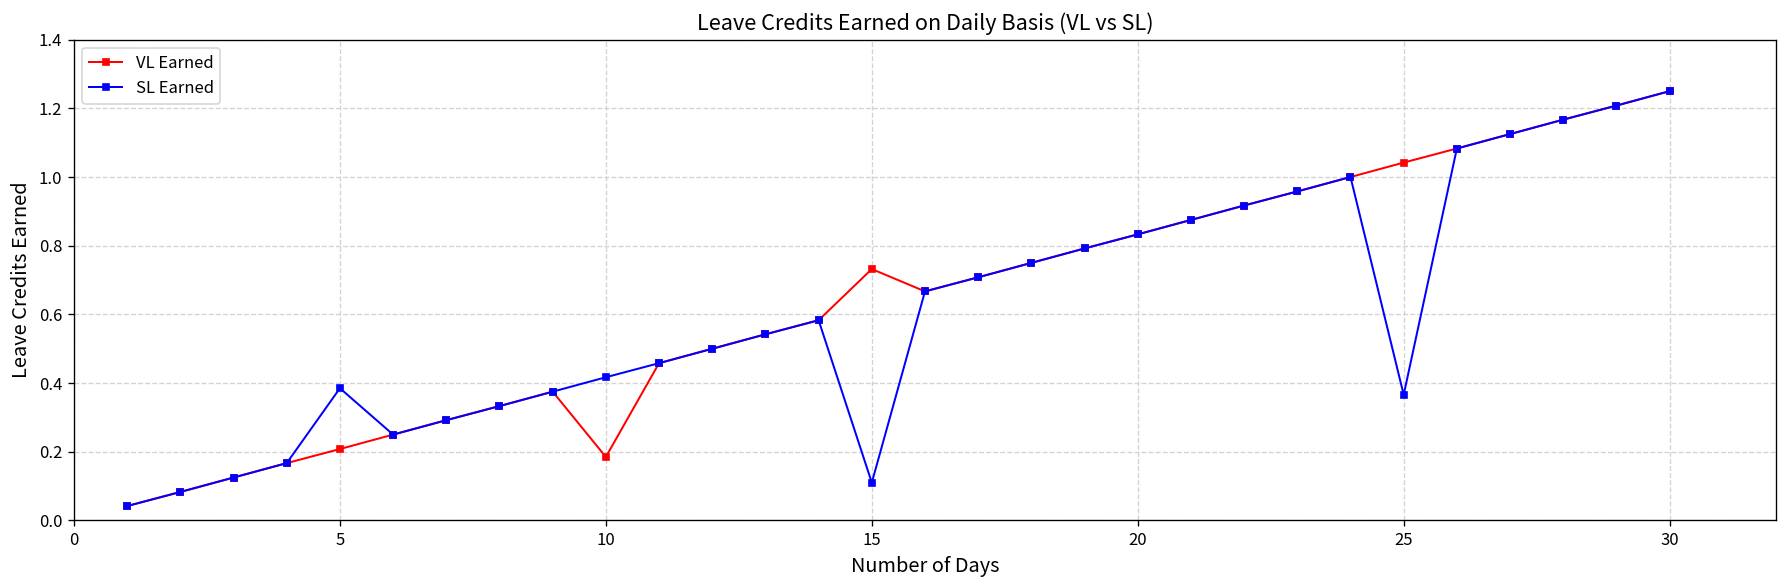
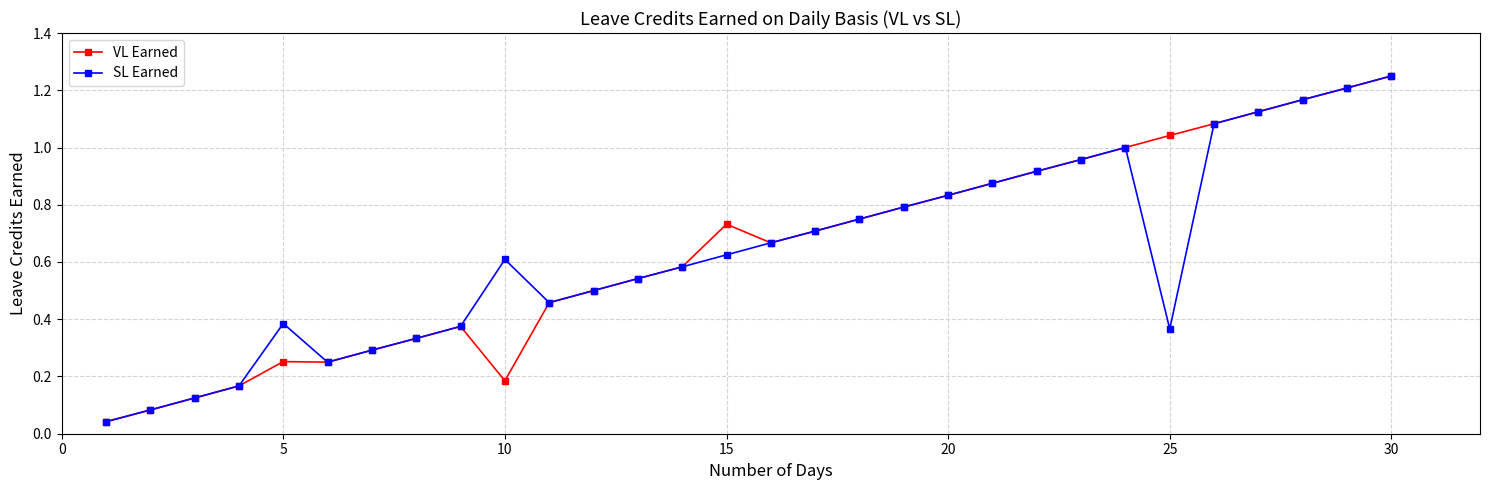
VL Earned, 5: 0.21 -> 0.25
SL Earned, 10: 0.42 -> 0.61
SL Earned, 15: 0.11 -> 0.63
